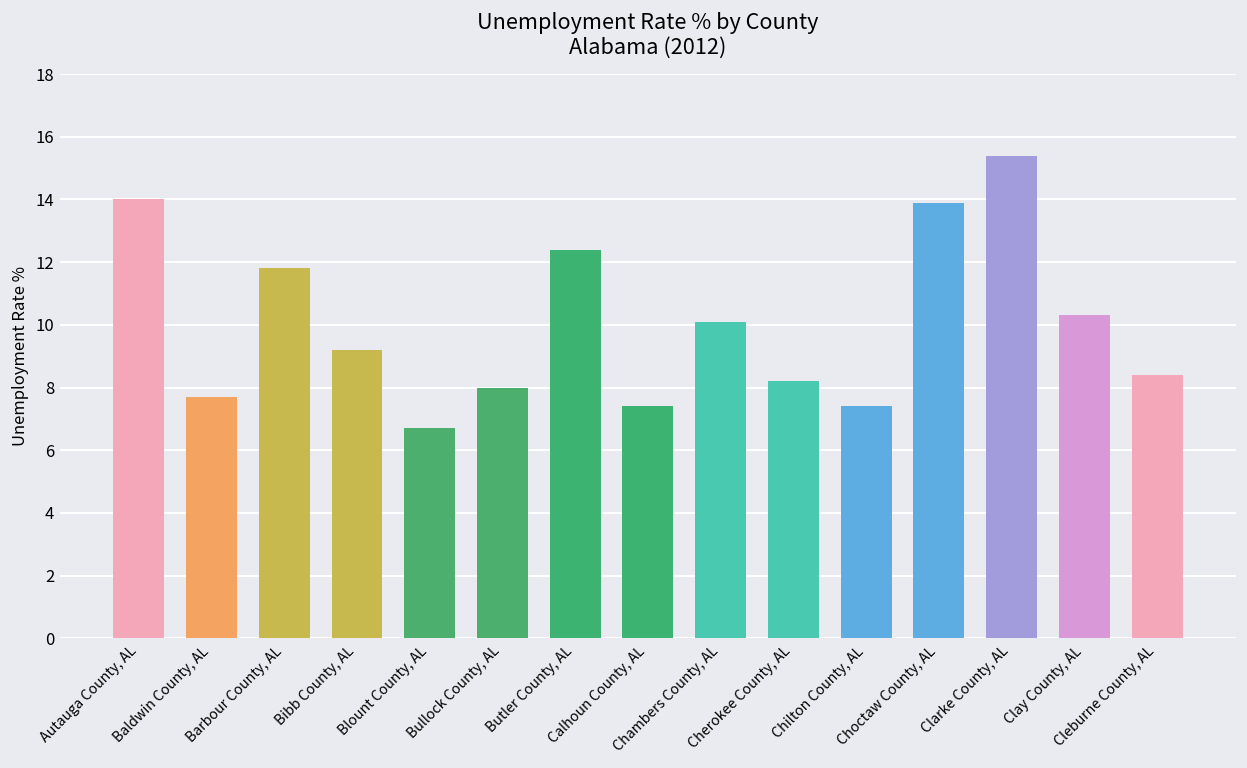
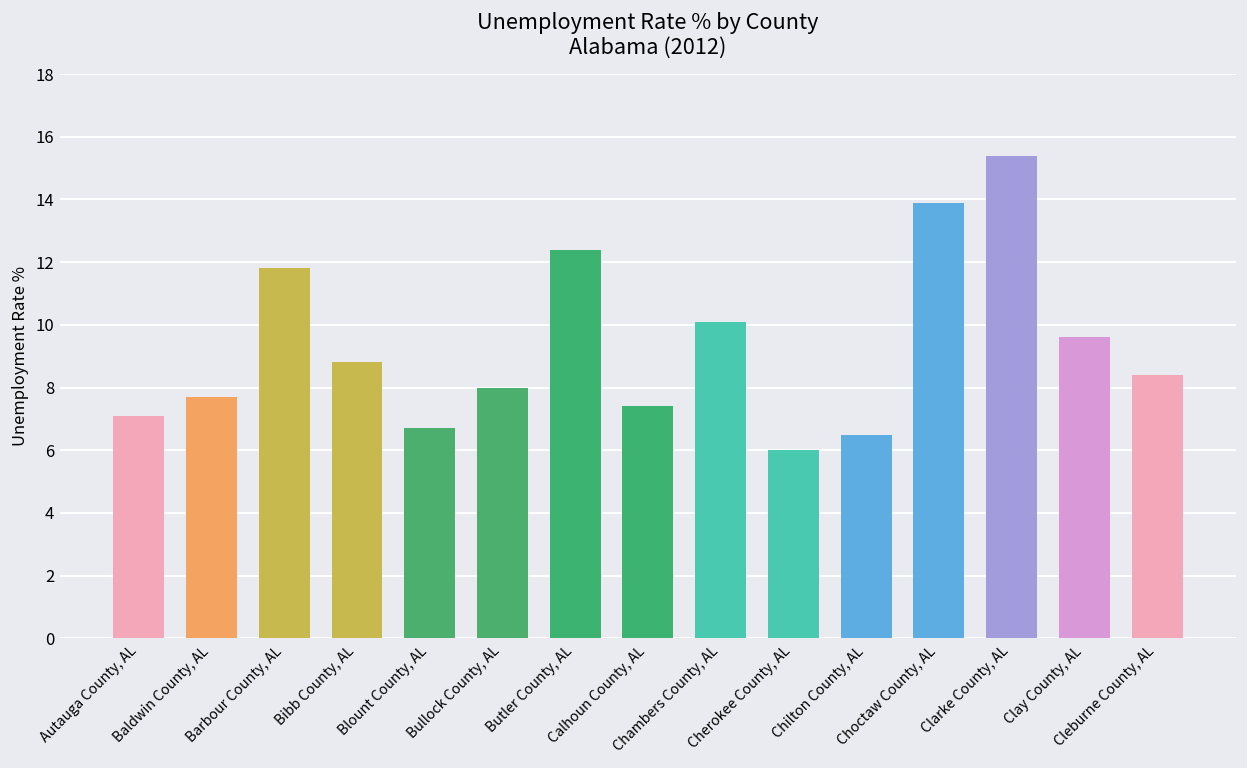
Autauga County, AL: 14.0 -> 7.1
Bibb County, AL: 9.2 -> 8.8
Cherokee County, AL: 8.2 -> 6.0
Chilton County, AL: 7.4 -> 6.5
Clay County, AL: 10.3 -> 9.6
